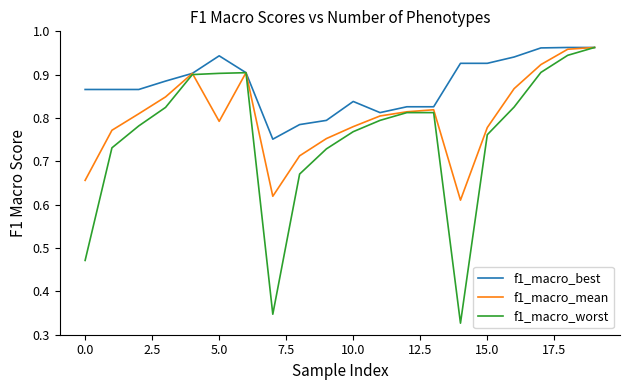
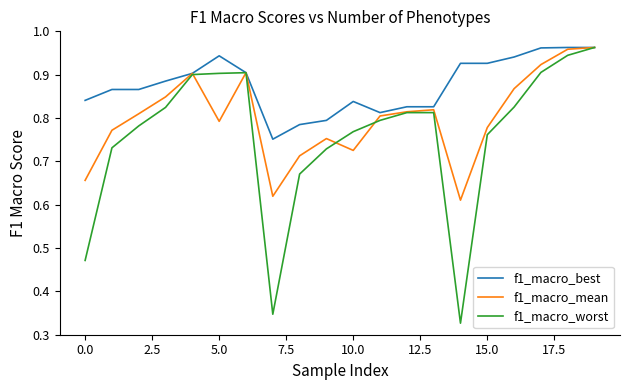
f1_macro_best, 0.0: 0.87 -> 0.84
f1_macro_mean, 10.0: 0.78 -> 0.73
